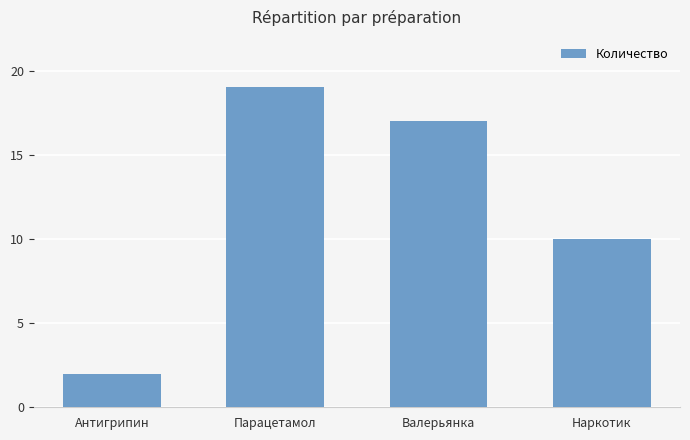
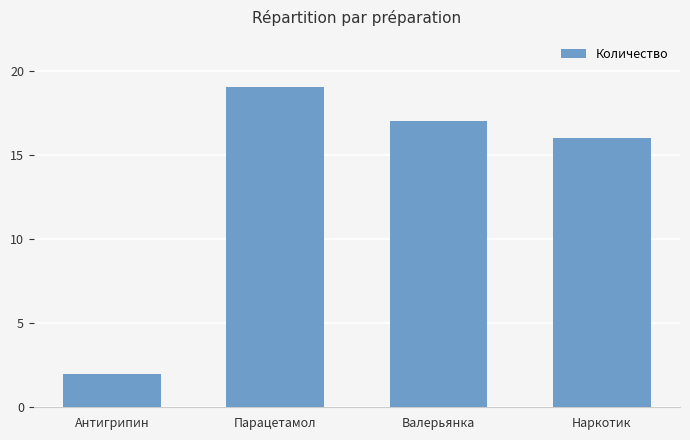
Наркотик: 10 -> 16
